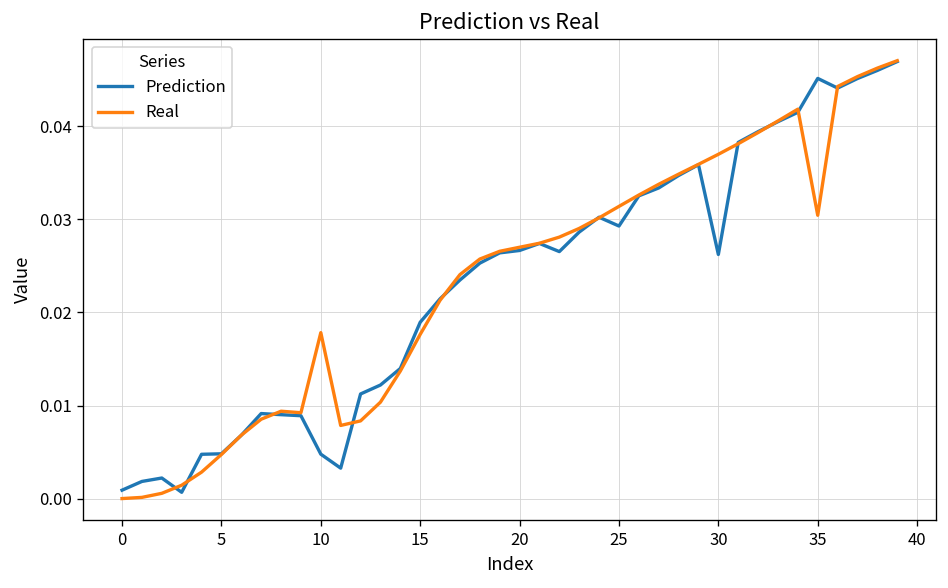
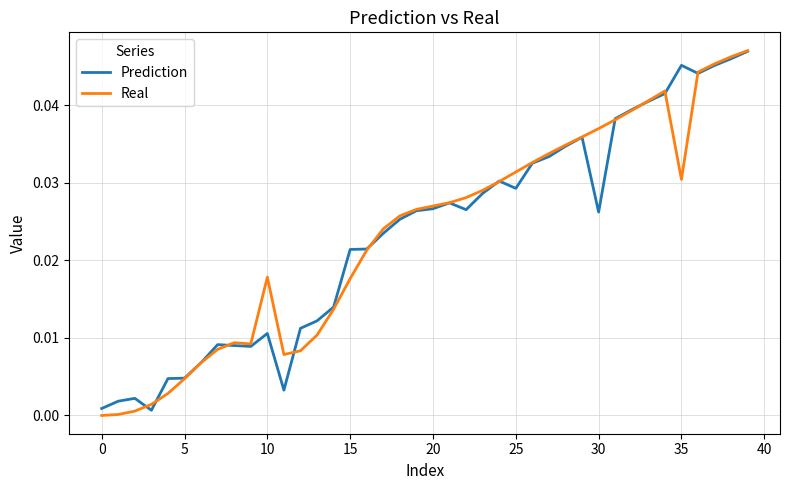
Prediction, 10: 0.005 -> 0.011
Prediction, 15: 0.019 -> 0.021
